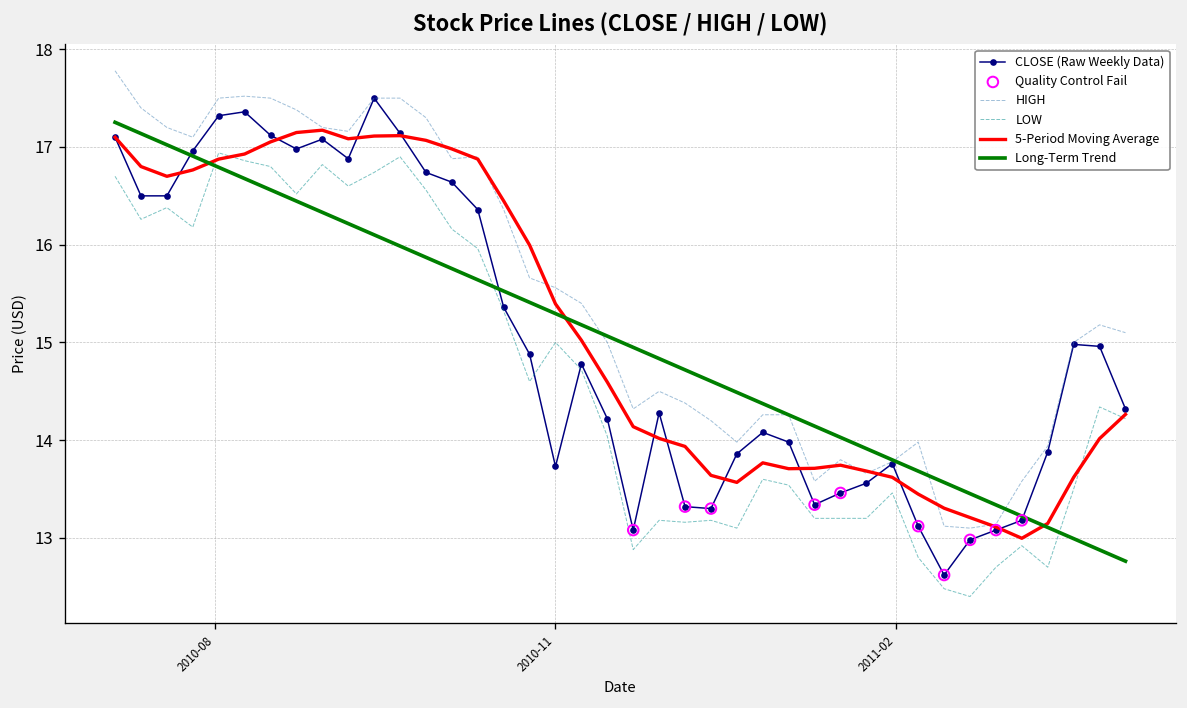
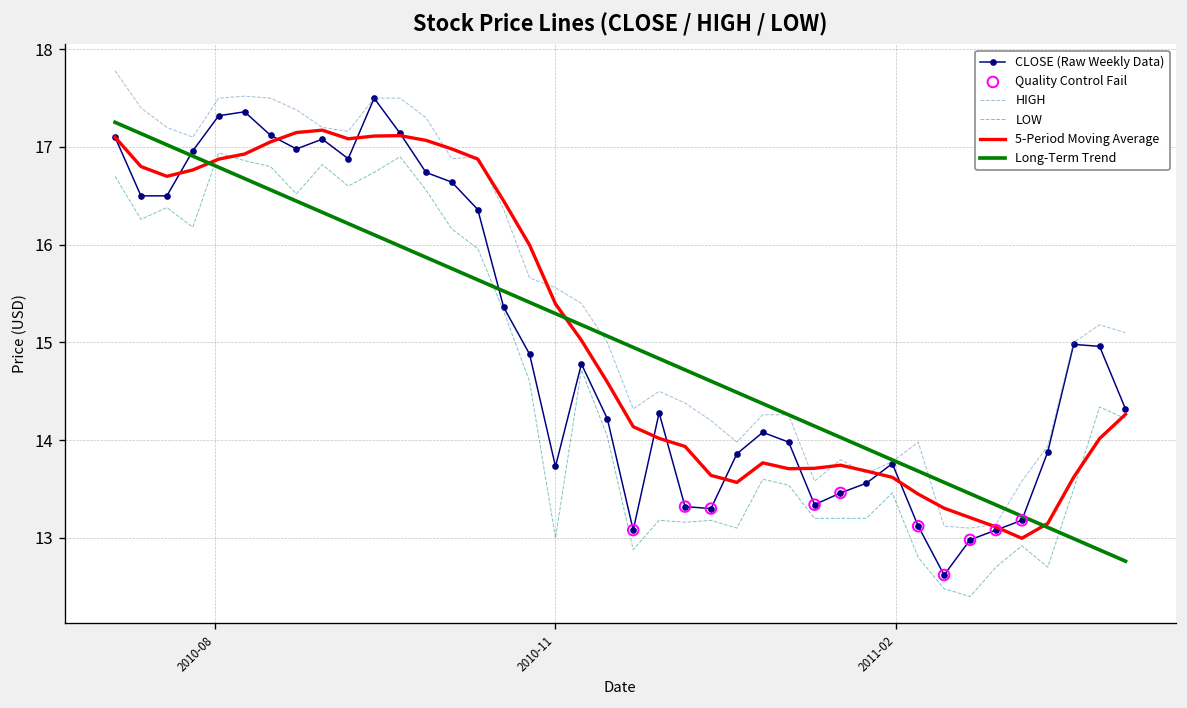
LOW, 2010-11: 15 -> 13
